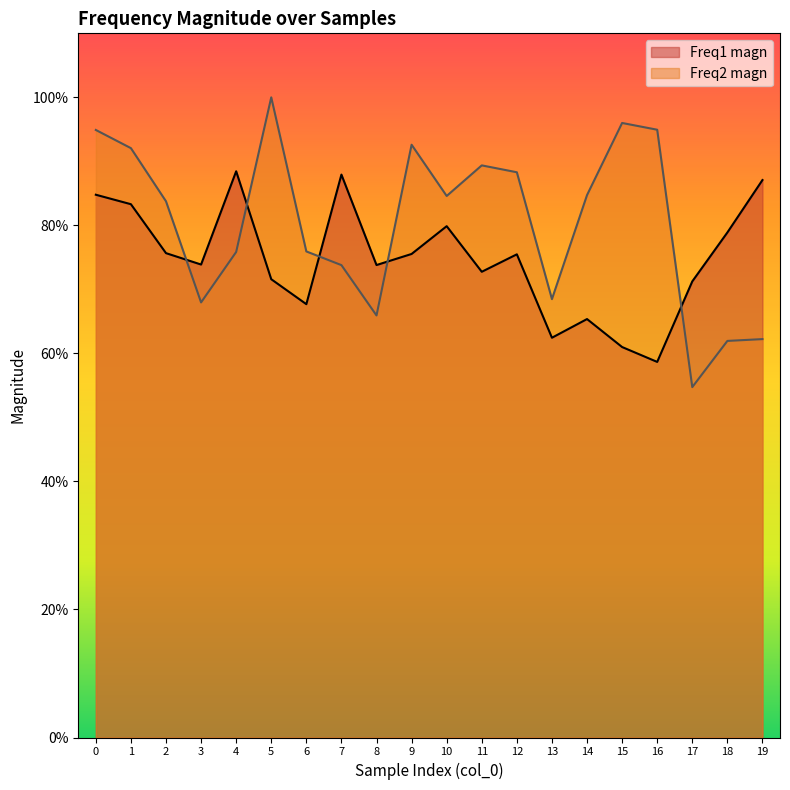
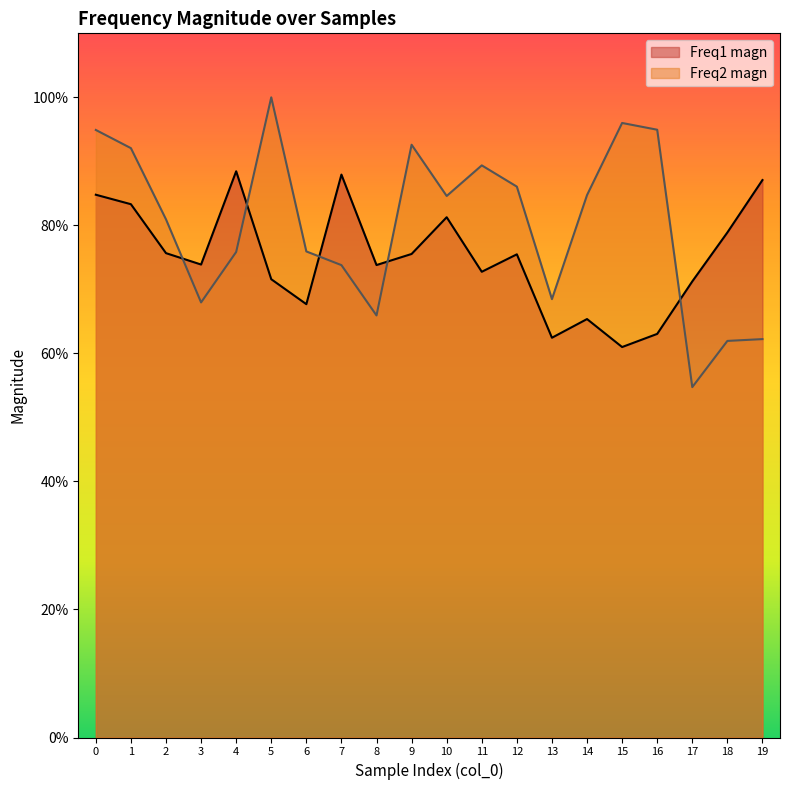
Freq2 magn, 2: 84% -> 81%
Freq1 magn, 10: 80% -> 81%
Freq2 magn, 12: 88% -> 86%
Freq1 magn, 16: 59% -> 63%
